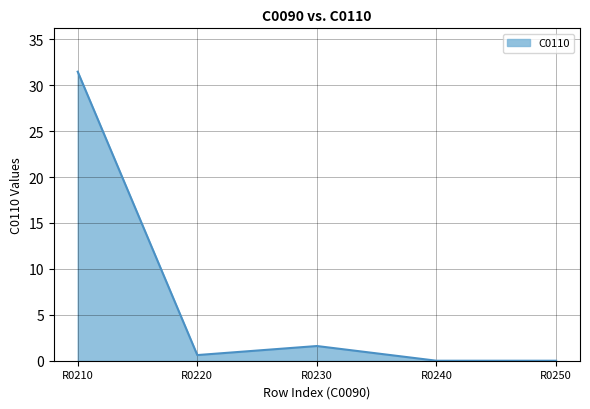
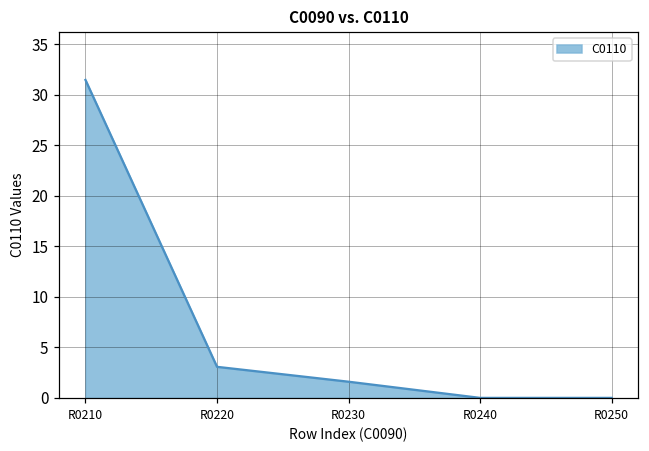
R0220: 1 -> 3
